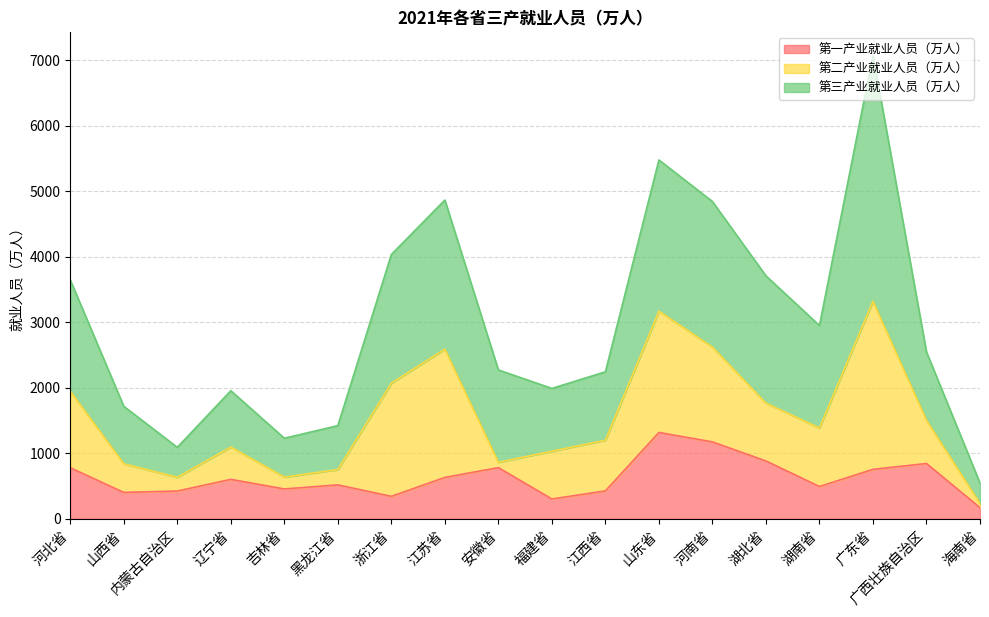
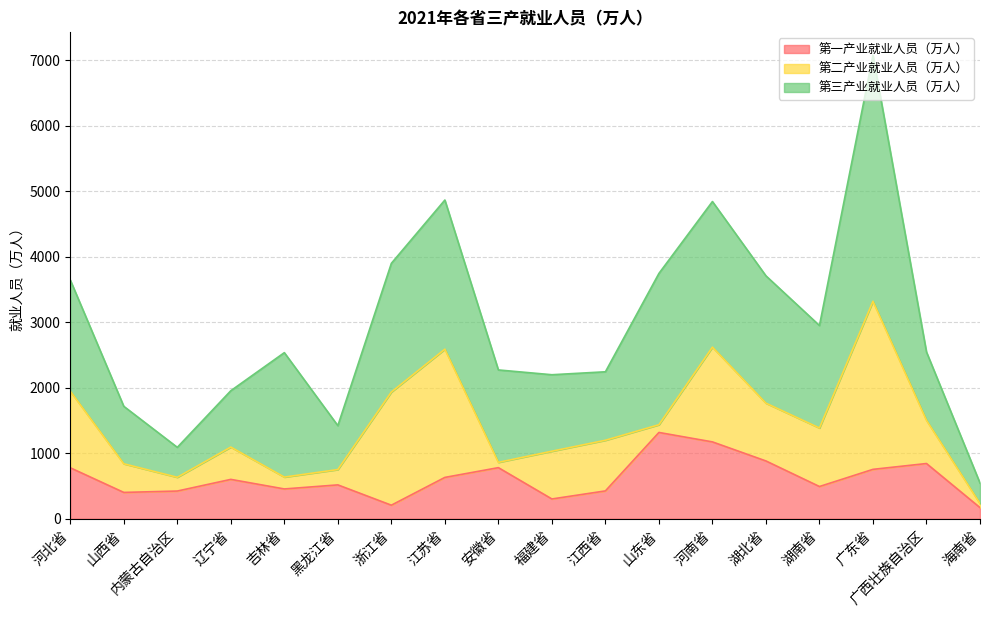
第三产业就业人员（万人）, 吉林省: 600 -> 1900
第一产业就业人员（万人）, 浙江省: 300 -> 200
第三产业就业人员（万人）, 福建省: 1000 -> 1200
第二产业就业人员（万人）, 山东省: 1900 -> 100
